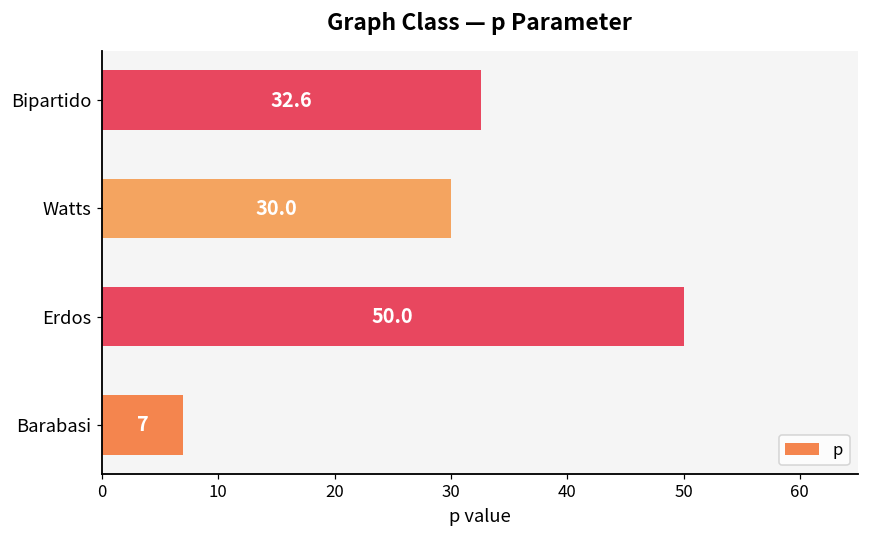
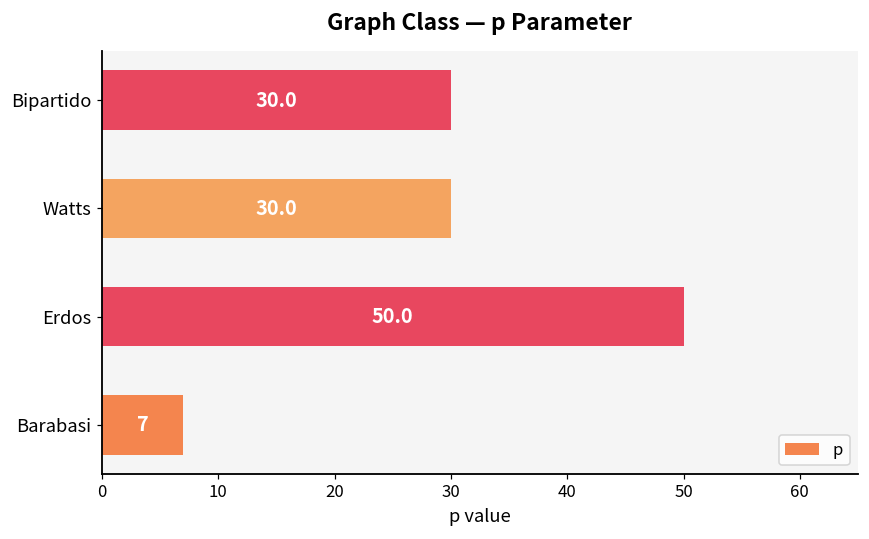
Bipartido: 32.6 -> 30.0
